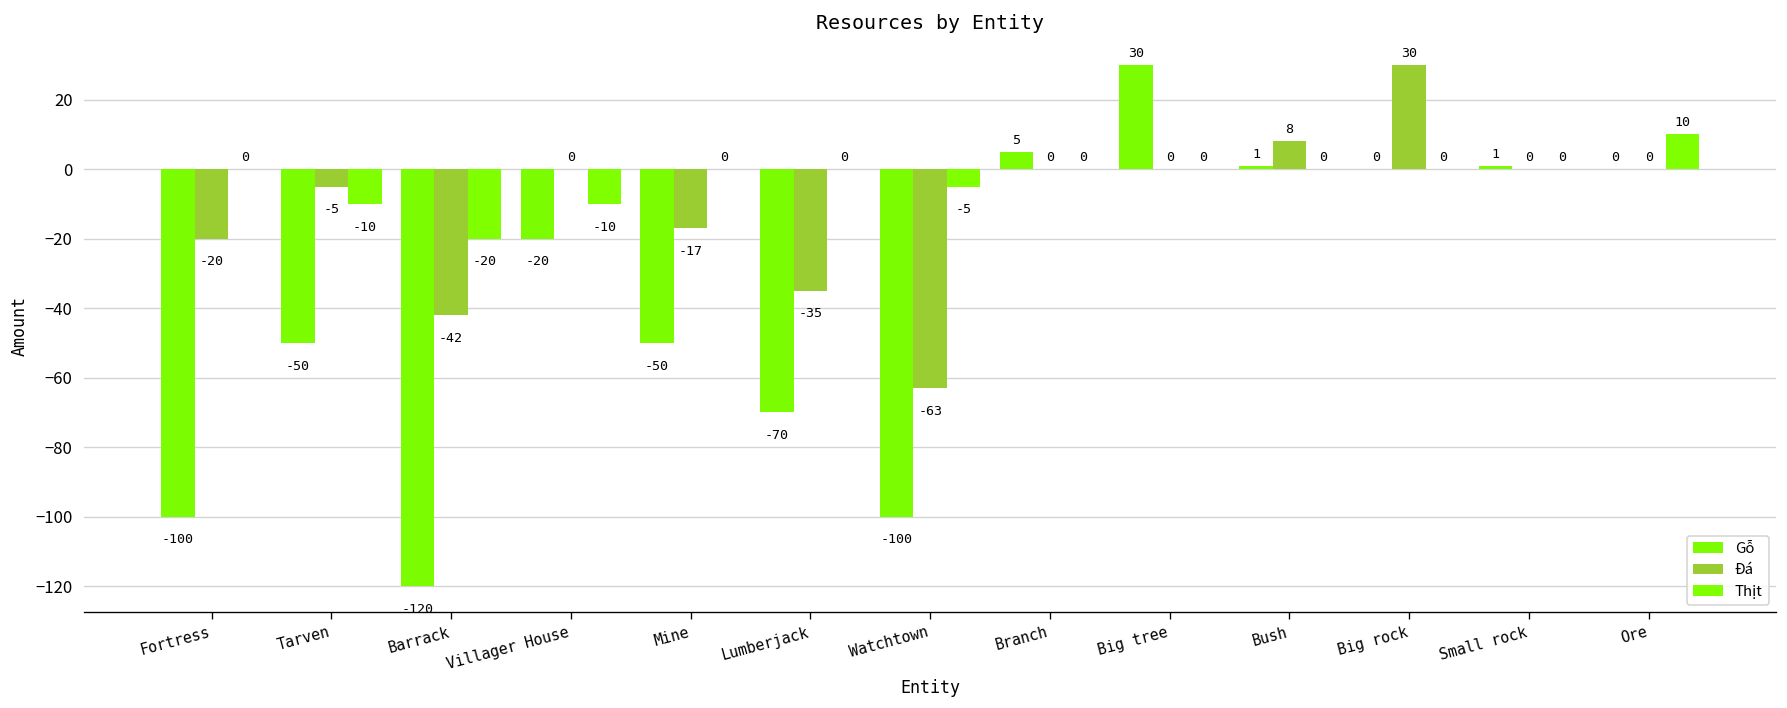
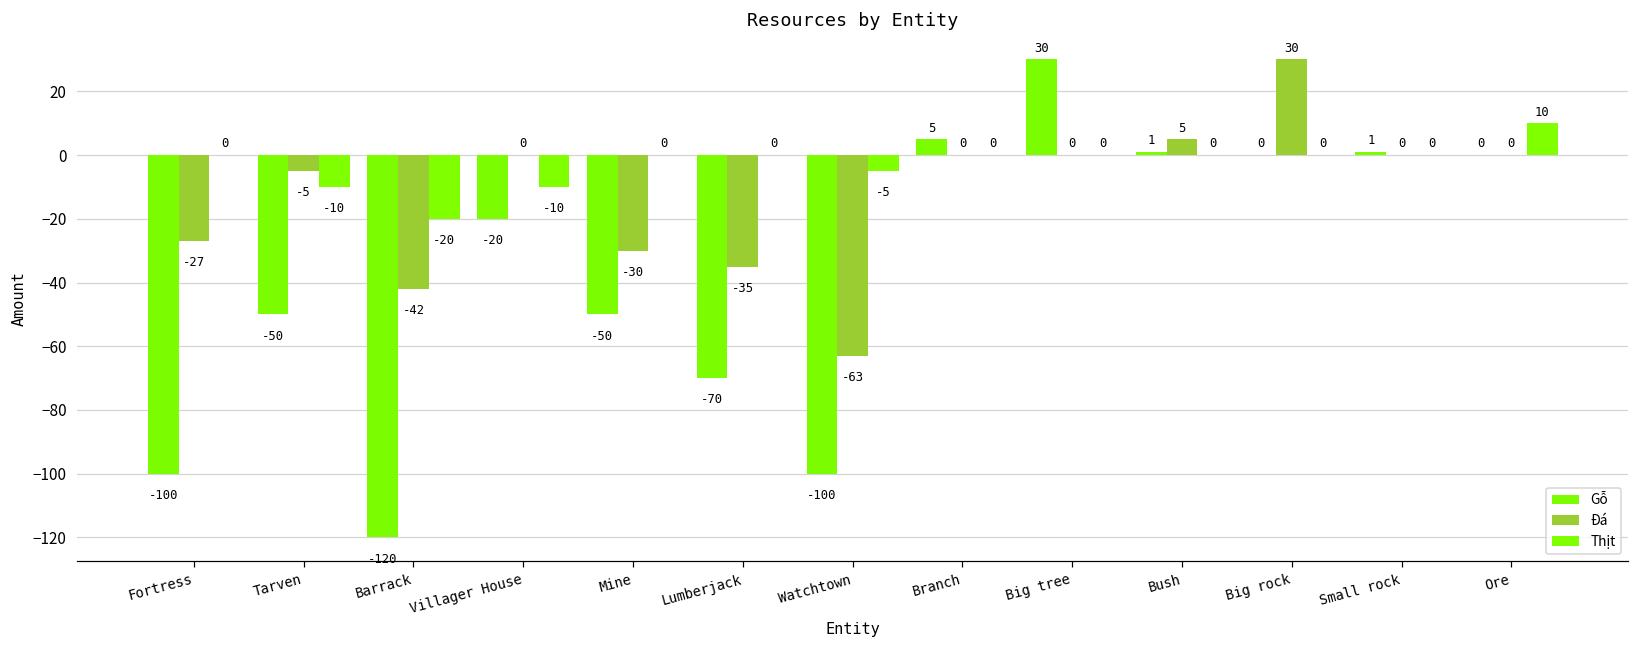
Đá, Fortress: -20 -> -27
Đá, Mine: -17 -> -30
Đá, Bush: 8 -> 5
